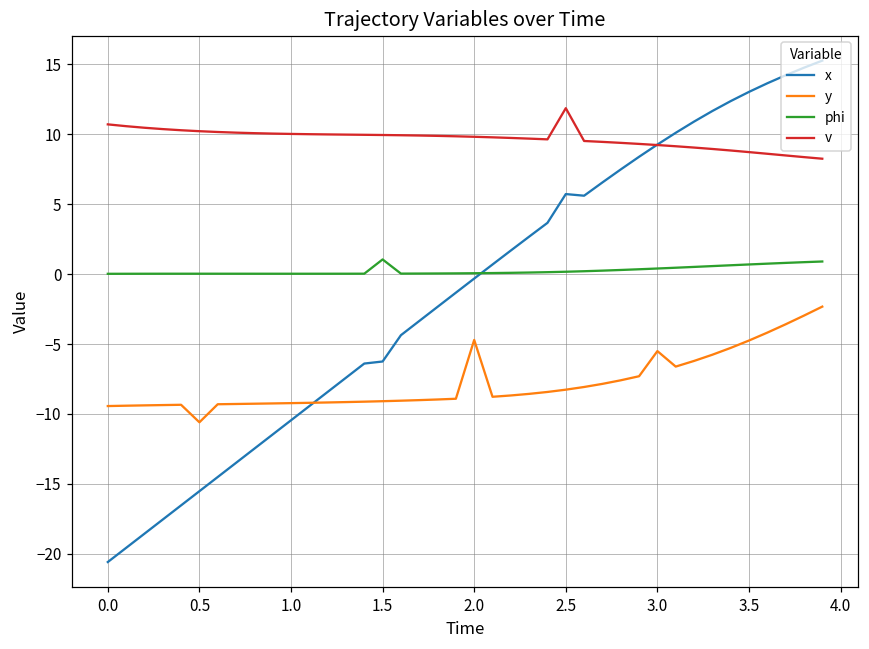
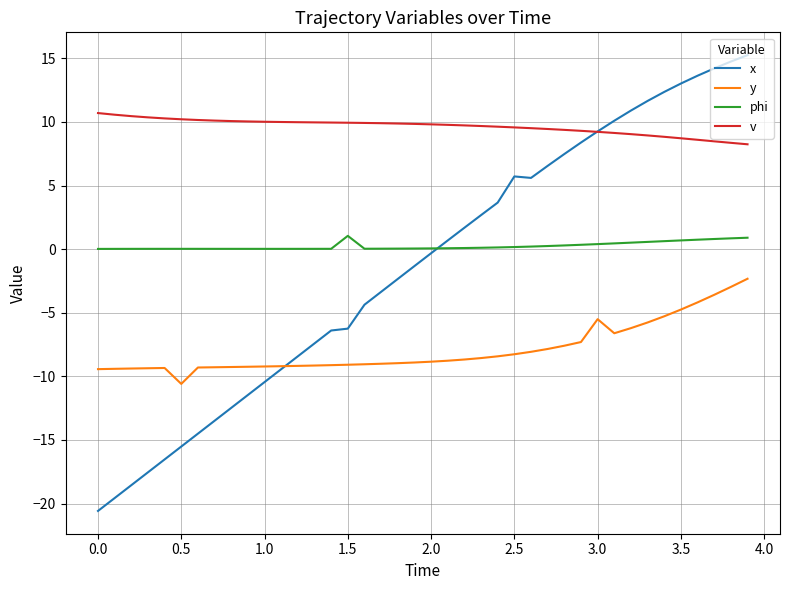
y, 2.0: -4.7 -> -8.8
v, 2.5: 11.9 -> 9.6
